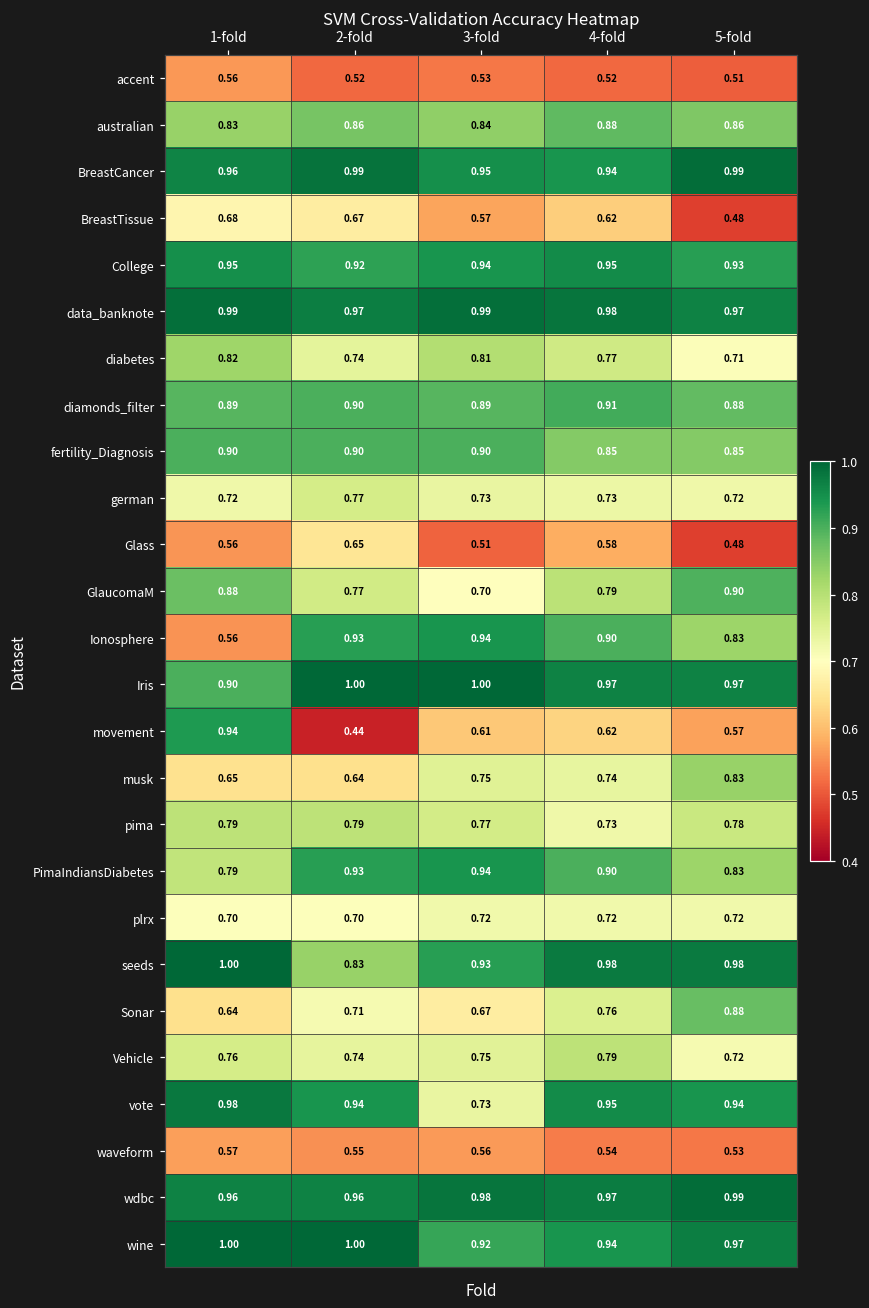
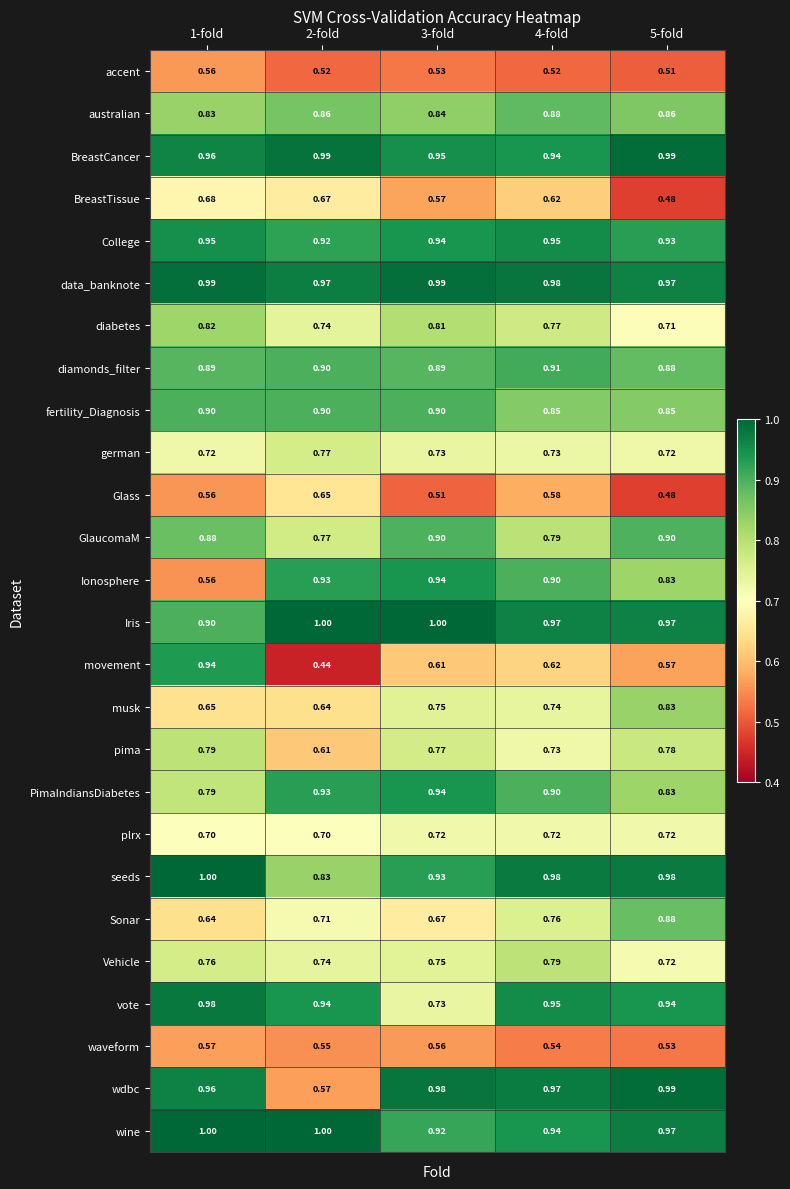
GlaucomaM, 3-fold: 0.70 -> 0.90
pima, 2-fold: 0.79 -> 0.61
wdbc, 2-fold: 0.96 -> 0.57
